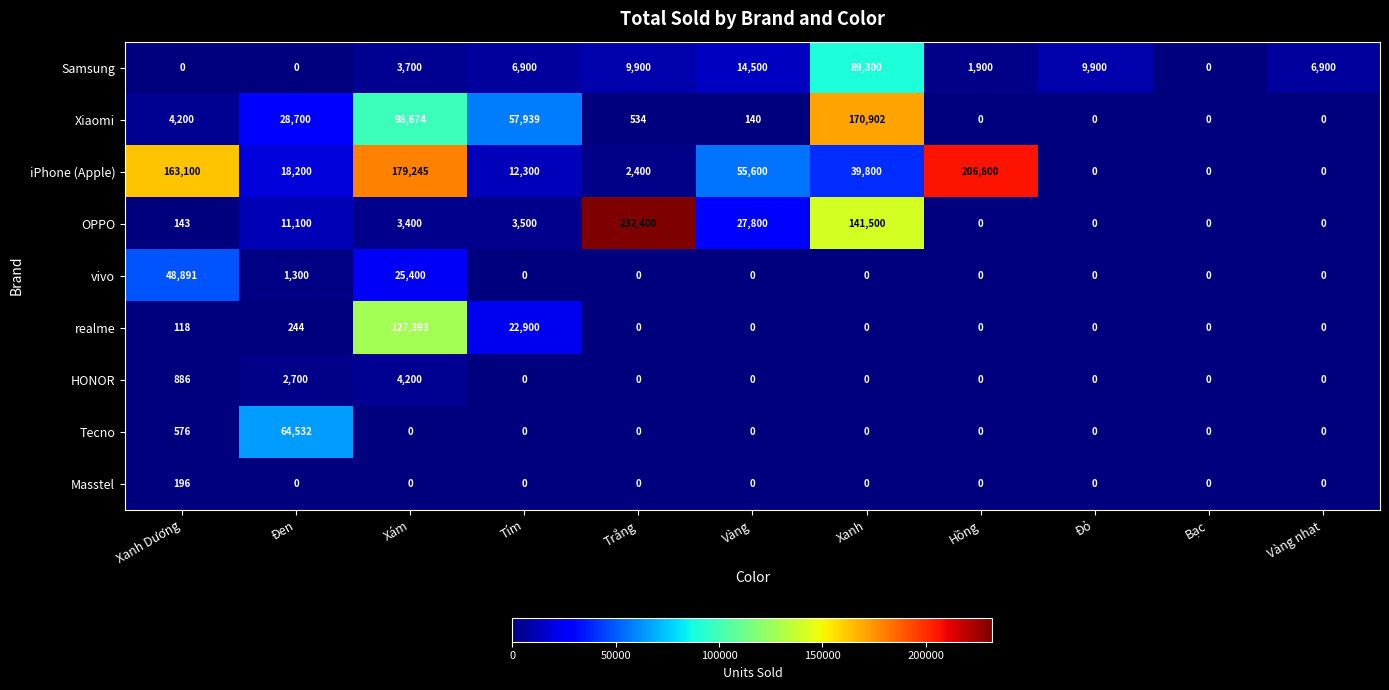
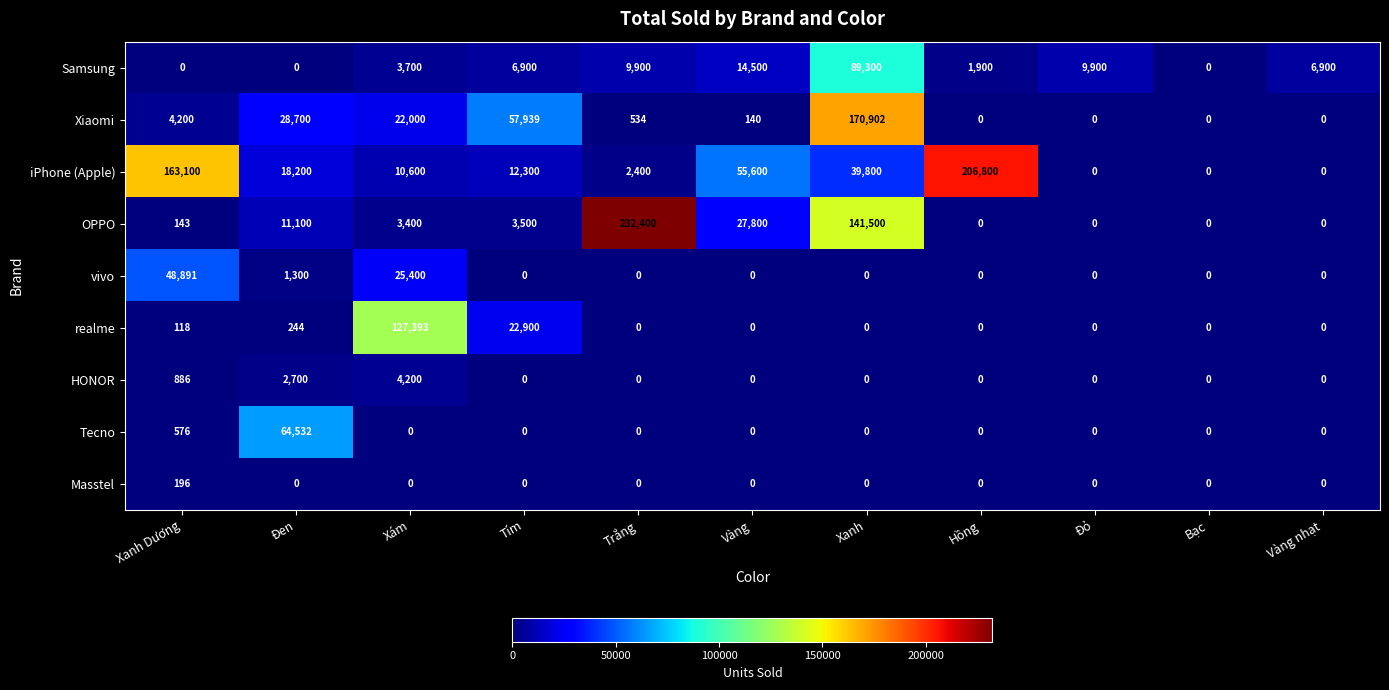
Xiaomi, Xám: 98,674 -> 22,000
iPhone (Apple), Xám: 179,245 -> 10,600
